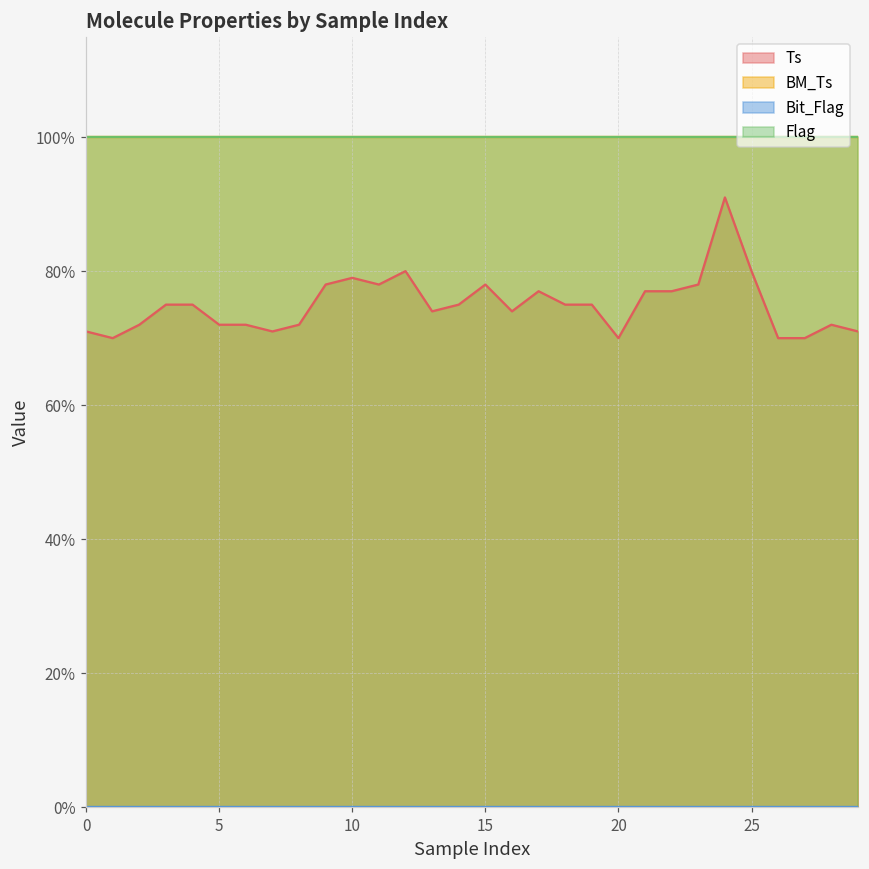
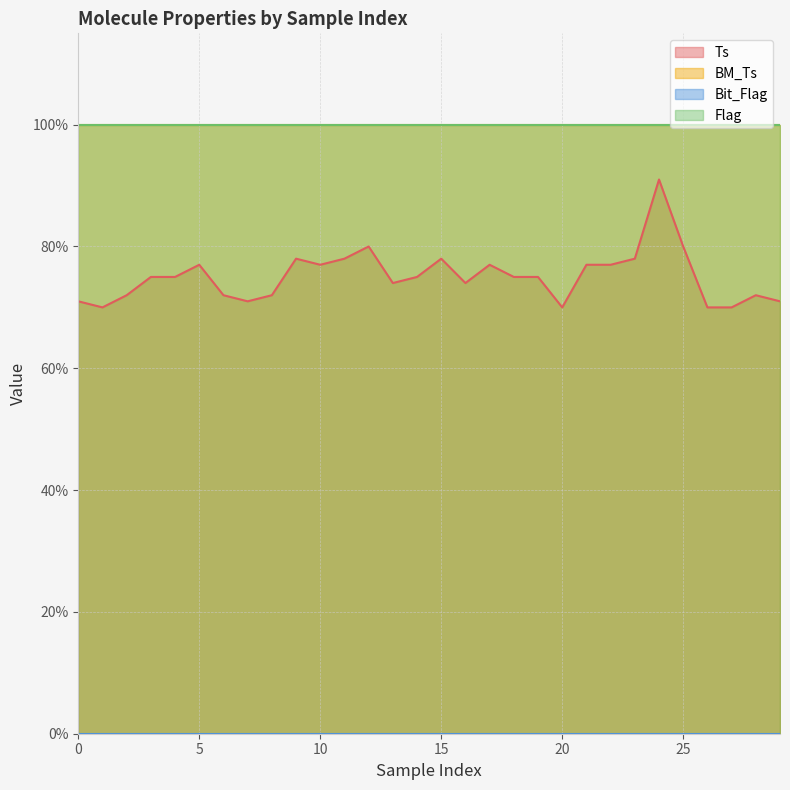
Ts, 5: 72% -> 77%
Ts, 10: 79% -> 77%
